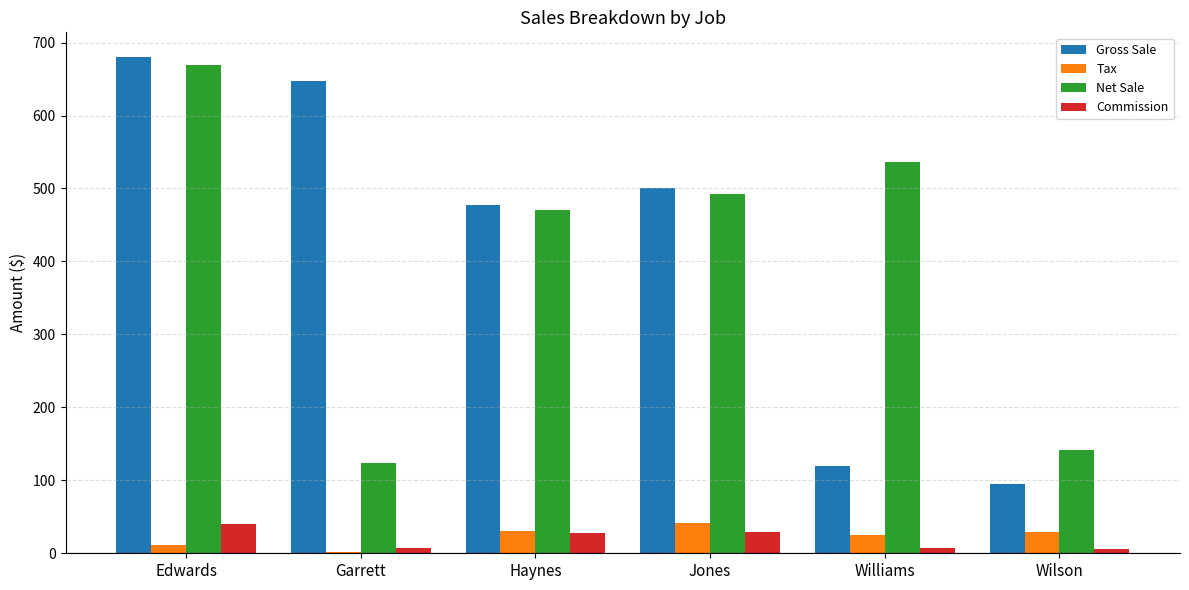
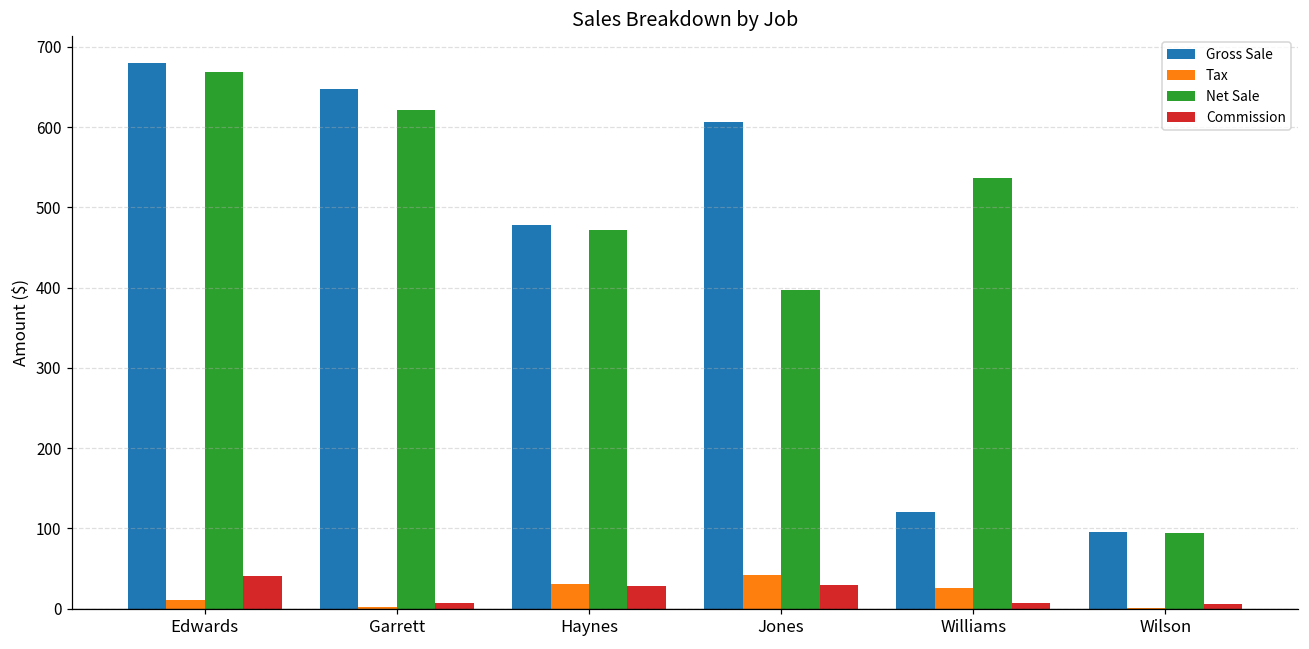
Net Sale, Garrett: 120 -> 620
Gross Sale, Jones: 500 -> 610
Net Sale, Jones: 490 -> 400
Tax, Wilson: 30 -> 0
Net Sale, Wilson: 140 -> 90
